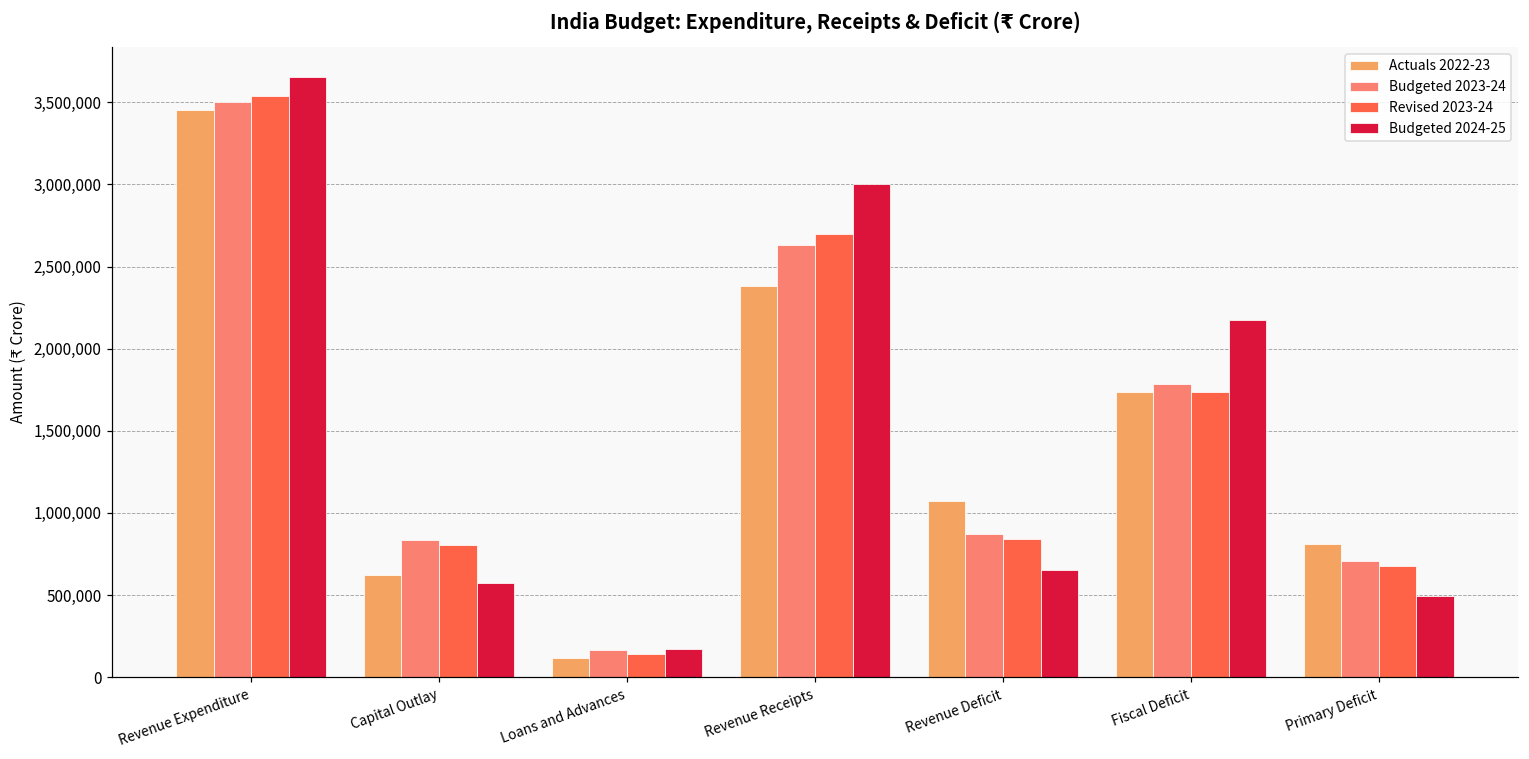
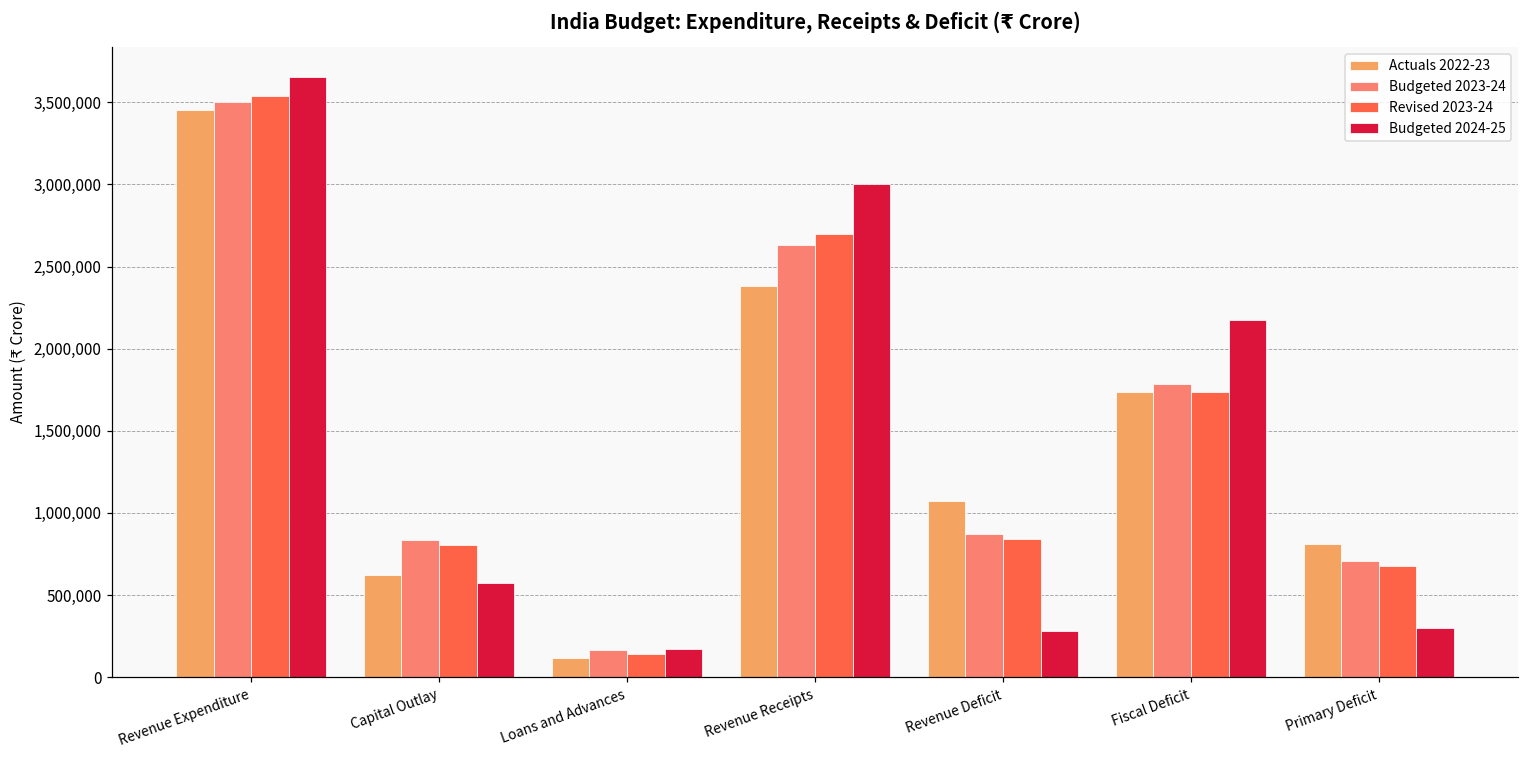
Budgeted 2024-25, Revenue Deficit: 650,000 -> 280,000
Budgeted 2024-25, Primary Deficit: 500,000 -> 300,000
